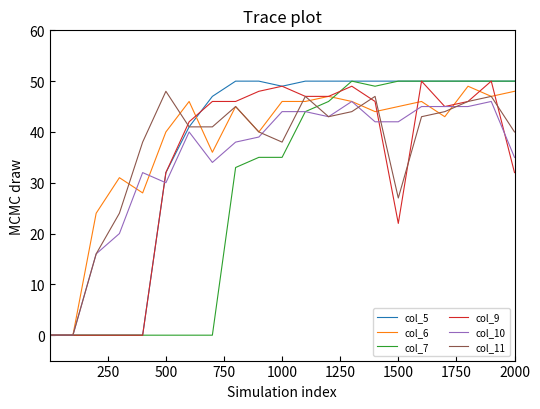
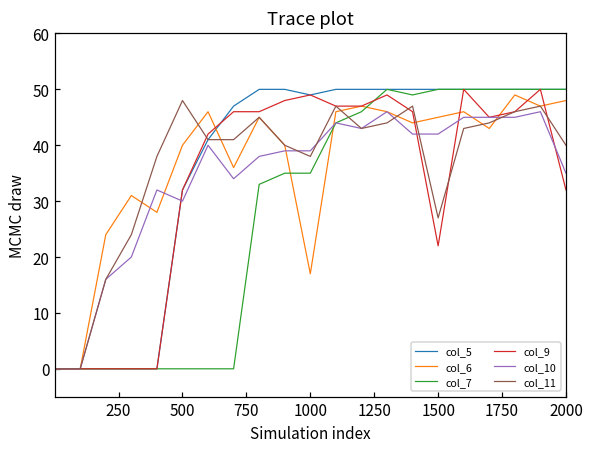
col_6, 1000: 46 -> 17
col_10, 1000: 44 -> 39
